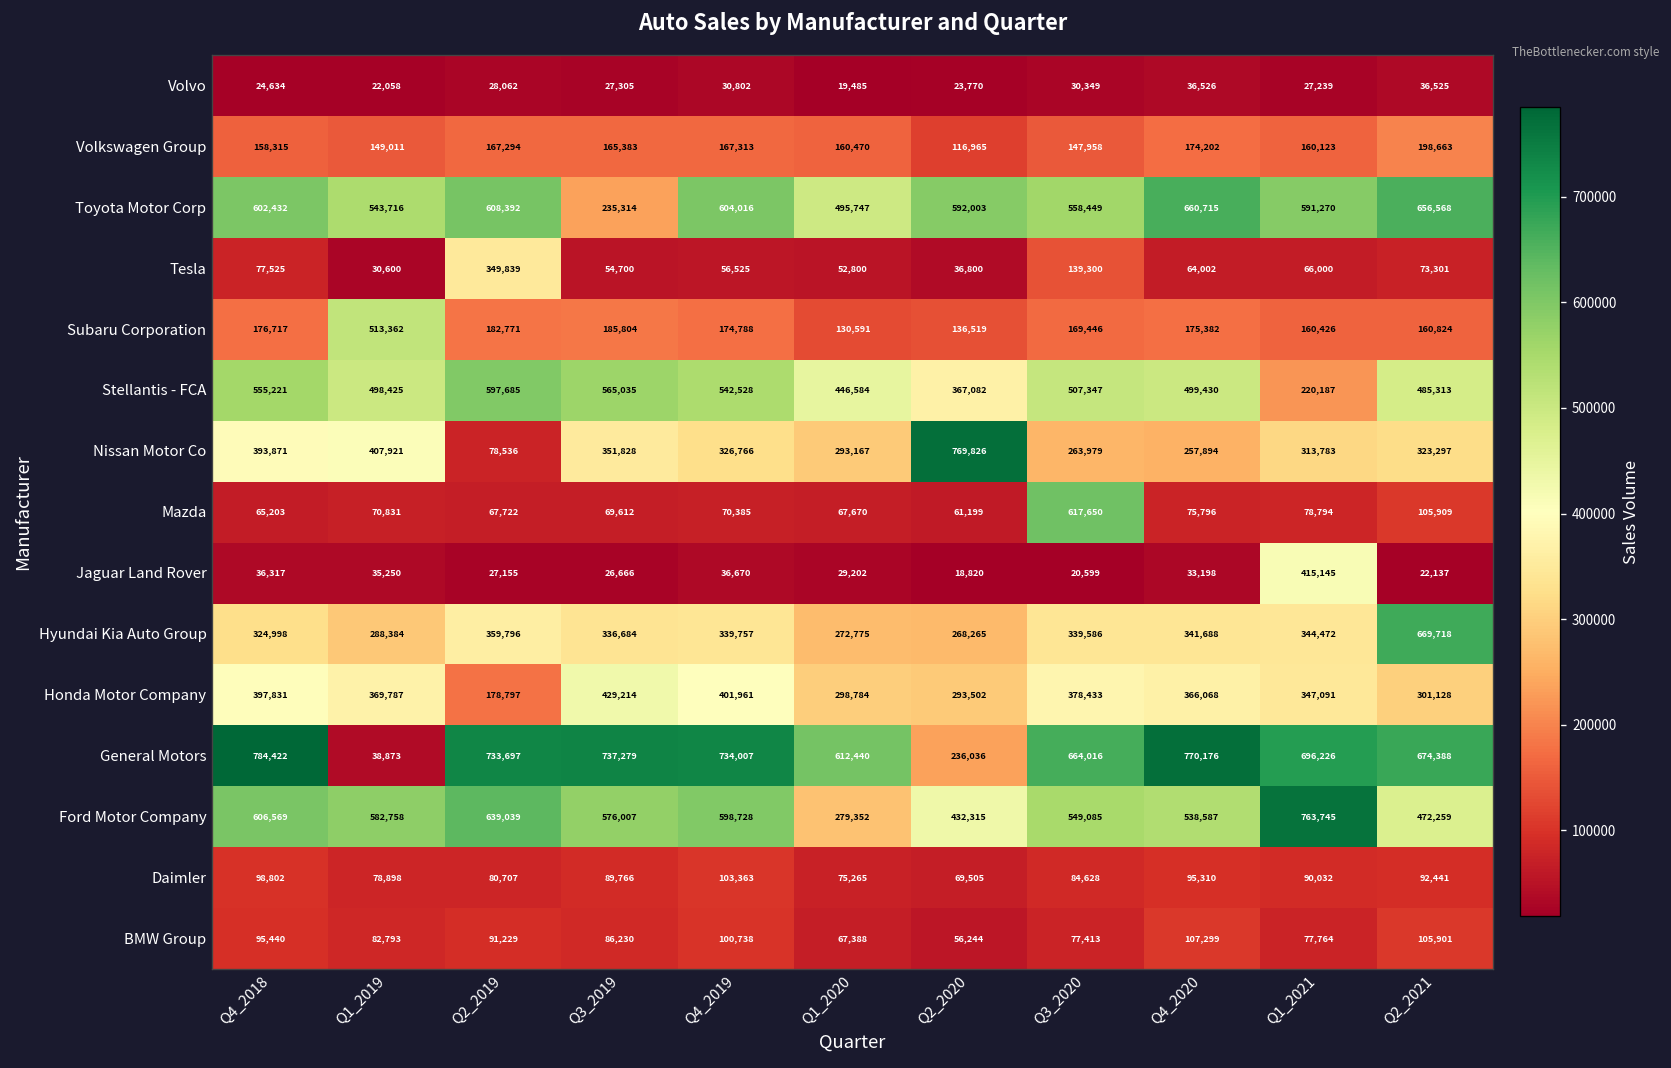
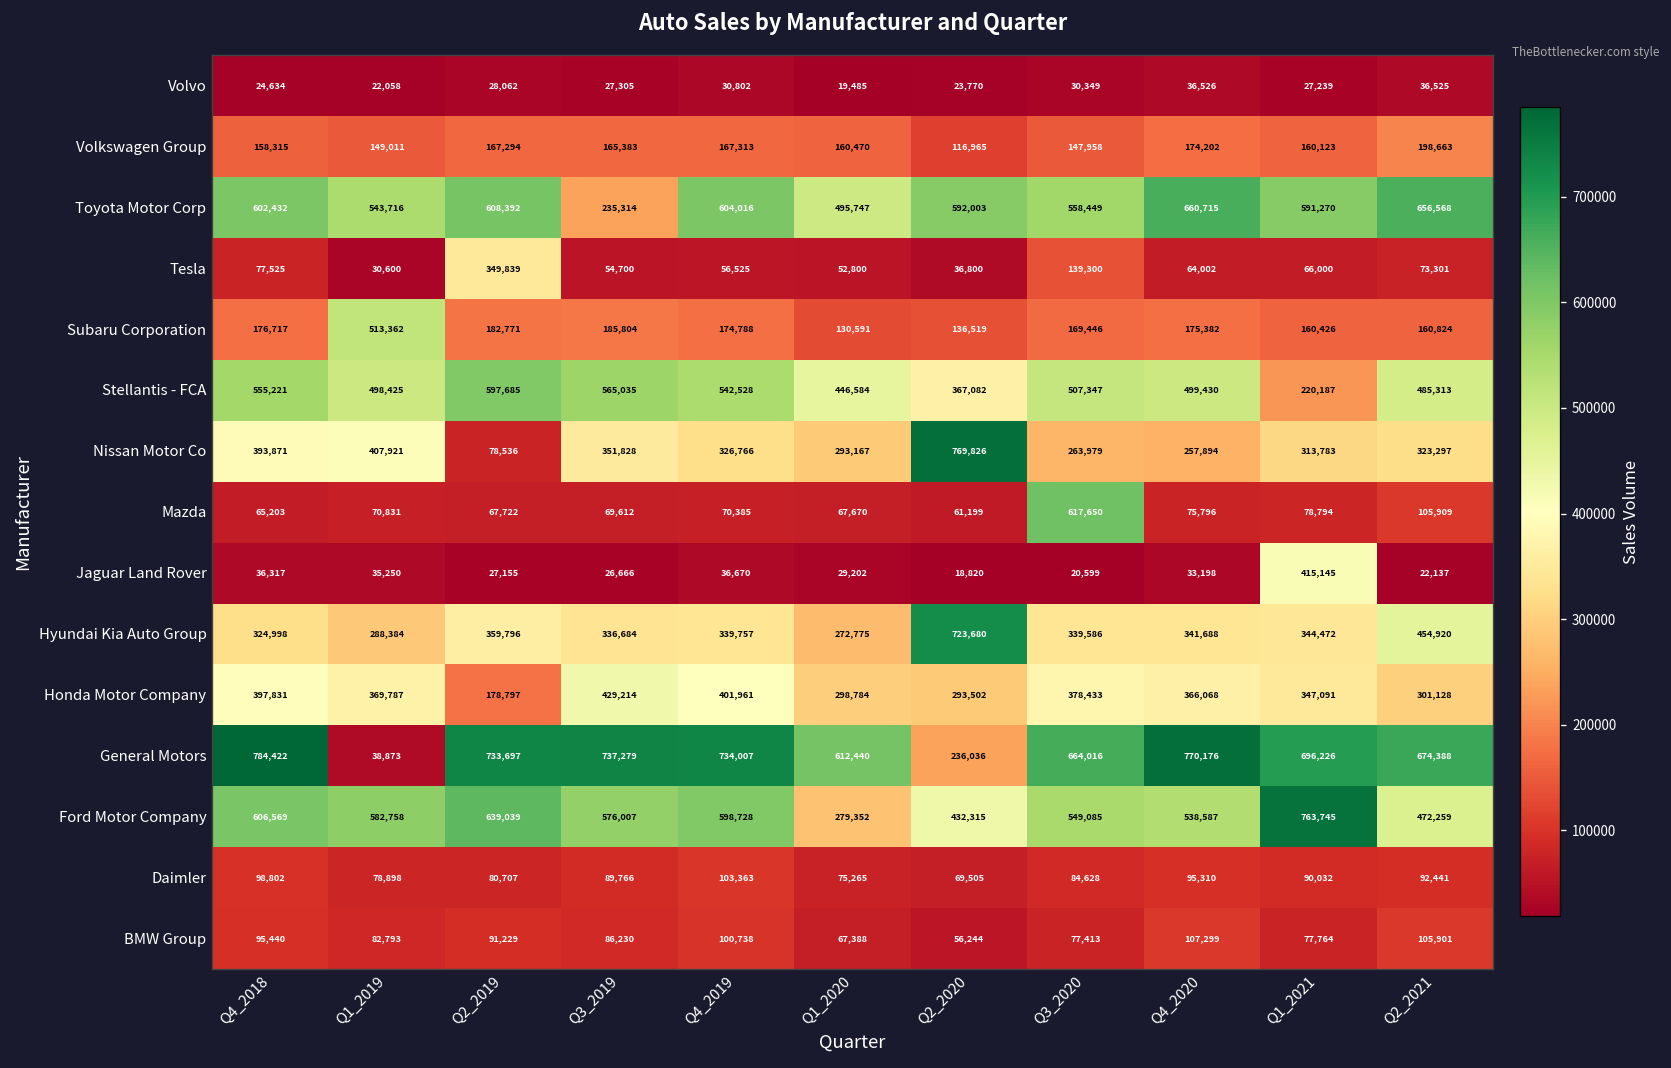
Hyundai Kia Auto Group, Q2_2020: 268,265 -> 723,680
Hyundai Kia Auto Group, Q2_2021: 669,718 -> 454,920
